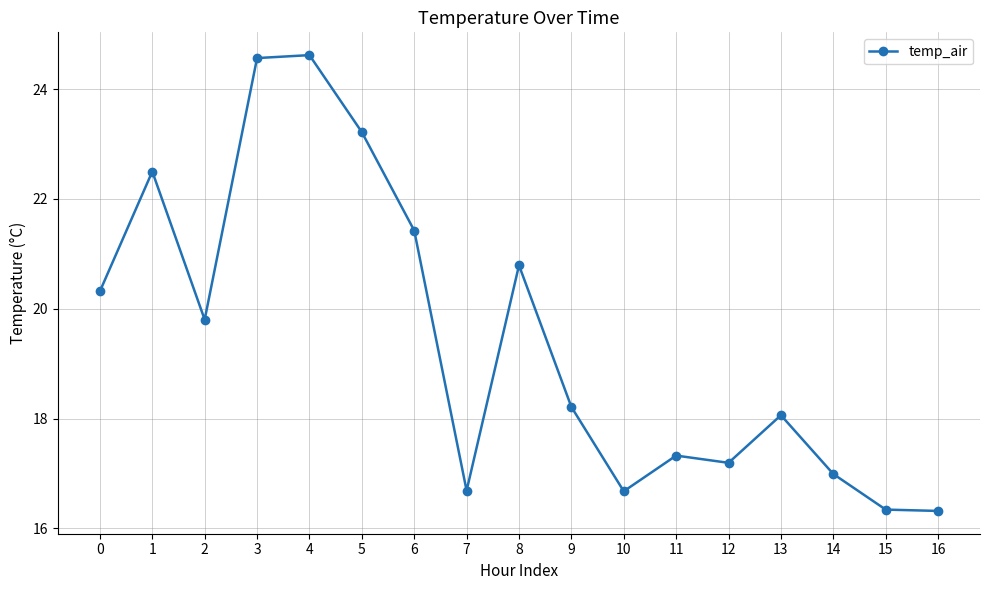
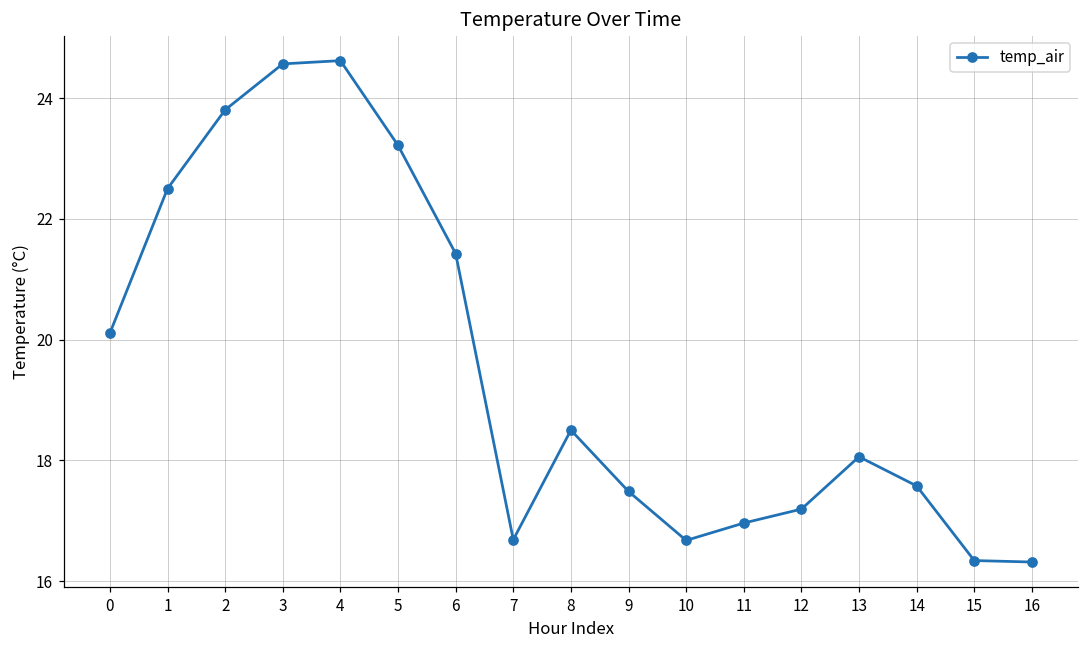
0: 20.3 -> 20.1
2: 19.8 -> 23.8
8: 20.8 -> 18.5
9: 18.2 -> 17.5
11: 17.3 -> 17.0
14: 17.0 -> 17.6
